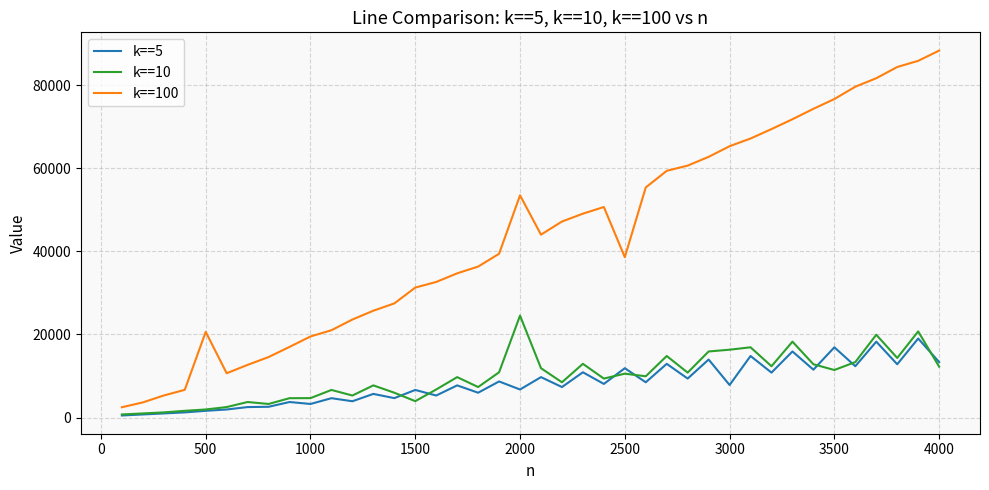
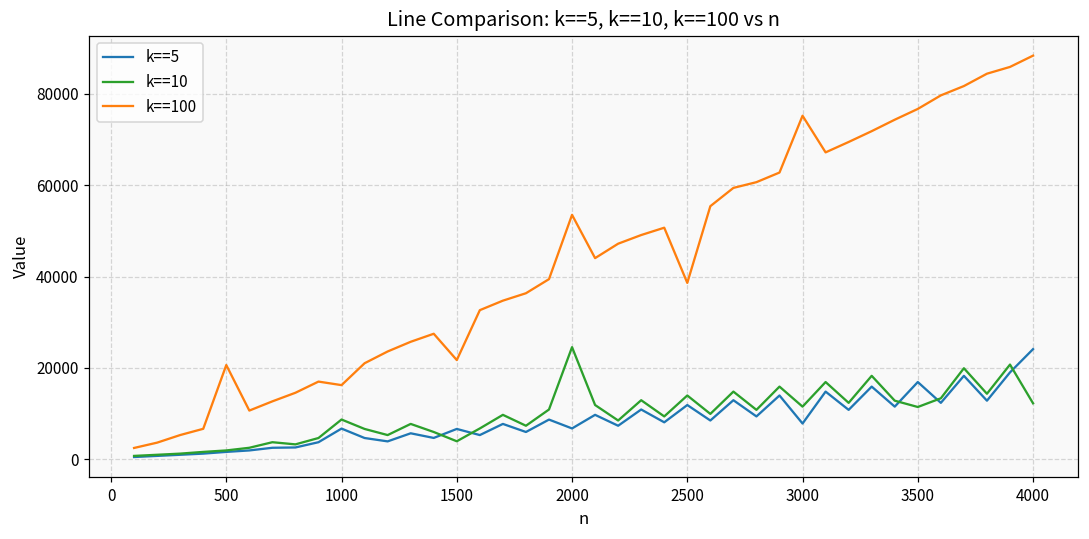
k==5, 1000: 3000 -> 7000
k==10, 1000: 5000 -> 9000
k==100, 1000: 20000 -> 16000
k==100, 1500: 31000 -> 22000
k==10, 2500: 11000 -> 14000
k==10, 3000: 16000 -> 12000
k==100, 3000: 65000 -> 75000
k==5, 4000: 13000 -> 24000
